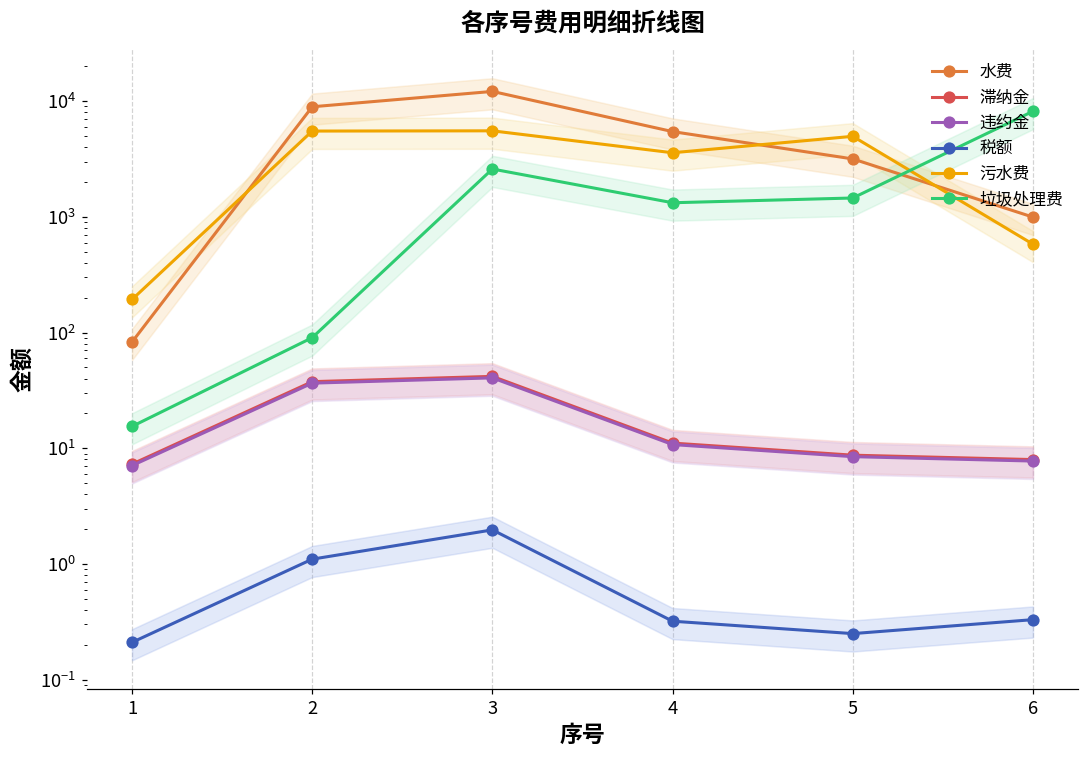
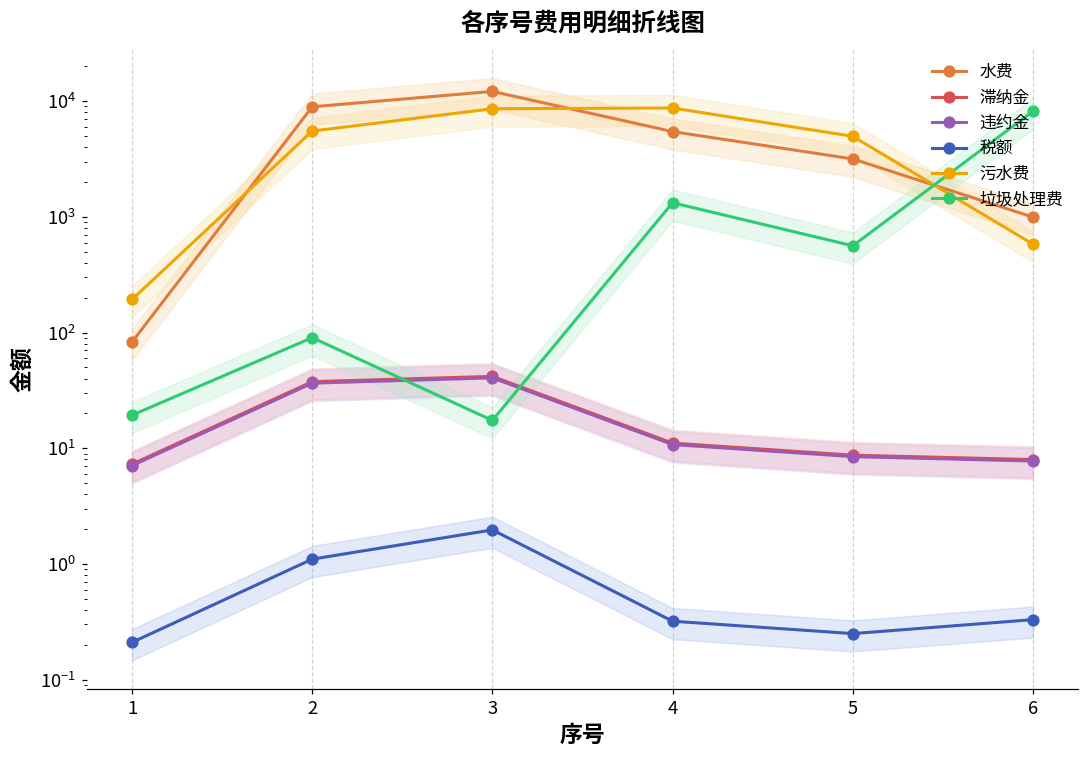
垃圾处理费, 1: 15 -> 19
污水费, 3: 6000 -> 9000
垃圾处理费, 3: 2600 -> 17
污水费, 4: 3600 -> 9000
垃圾处理费, 5: 1500 -> 600
